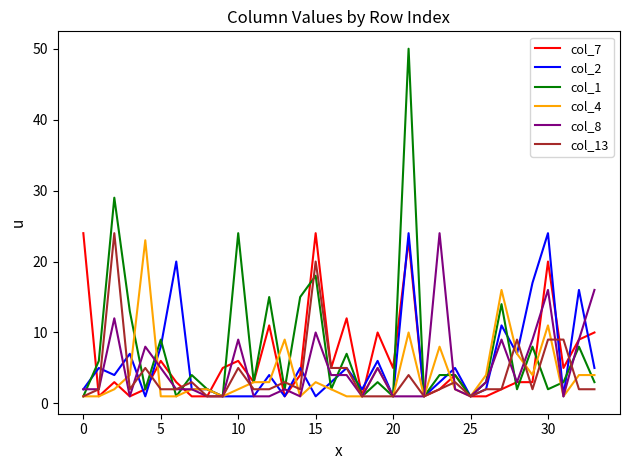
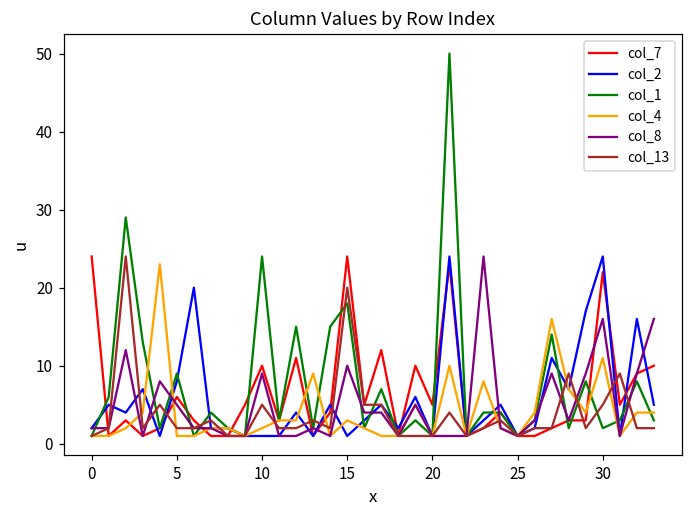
col_7, 10: 6 -> 10
col_7, 30: 20 -> 22
col_13, 30: 9 -> 5
